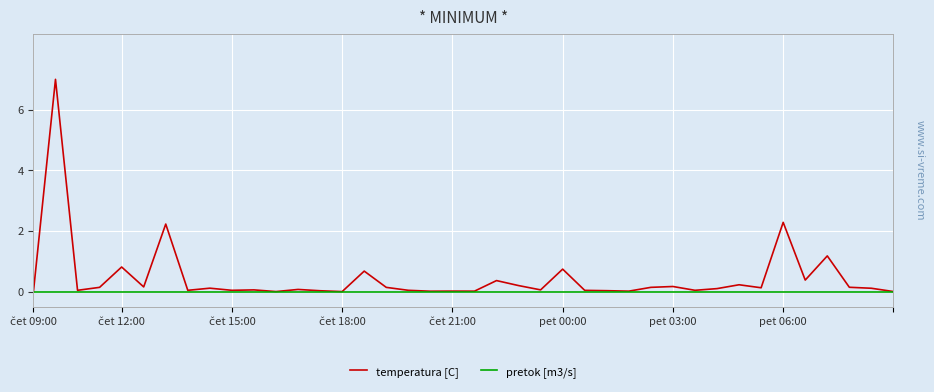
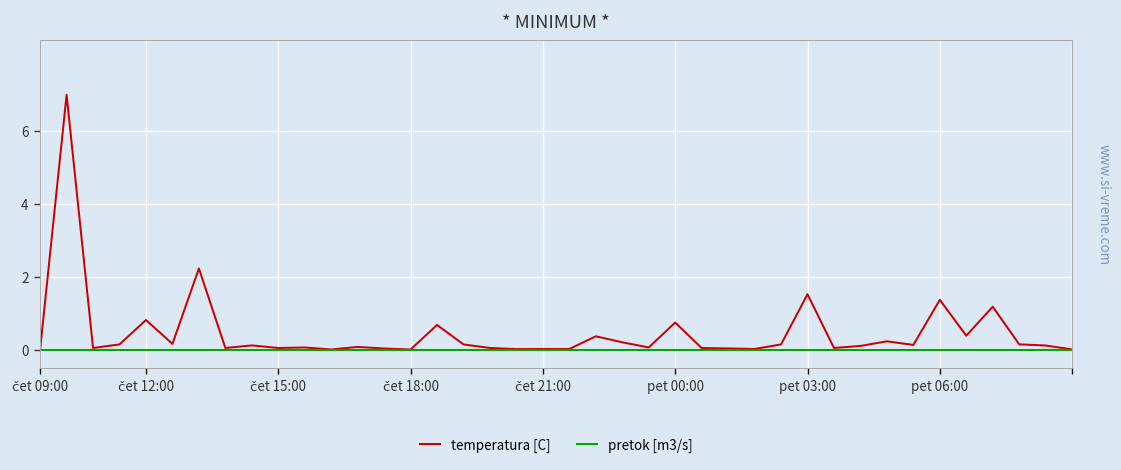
temperatura [C], pet 03:00: 0.2 -> 1.5
temperatura [C], pet 06:00: 2.3 -> 1.4
